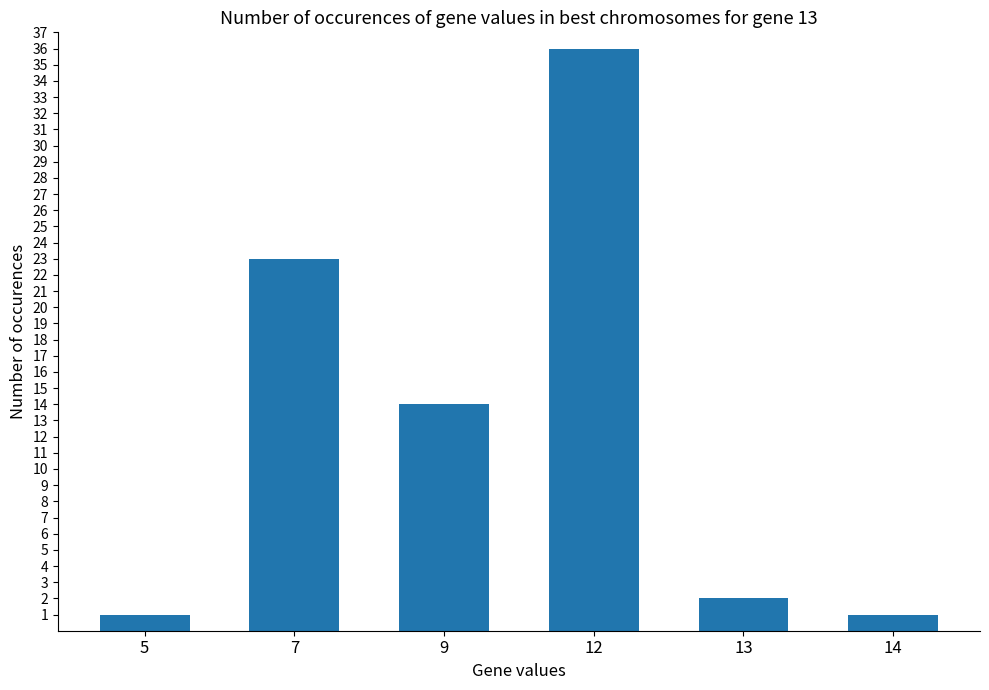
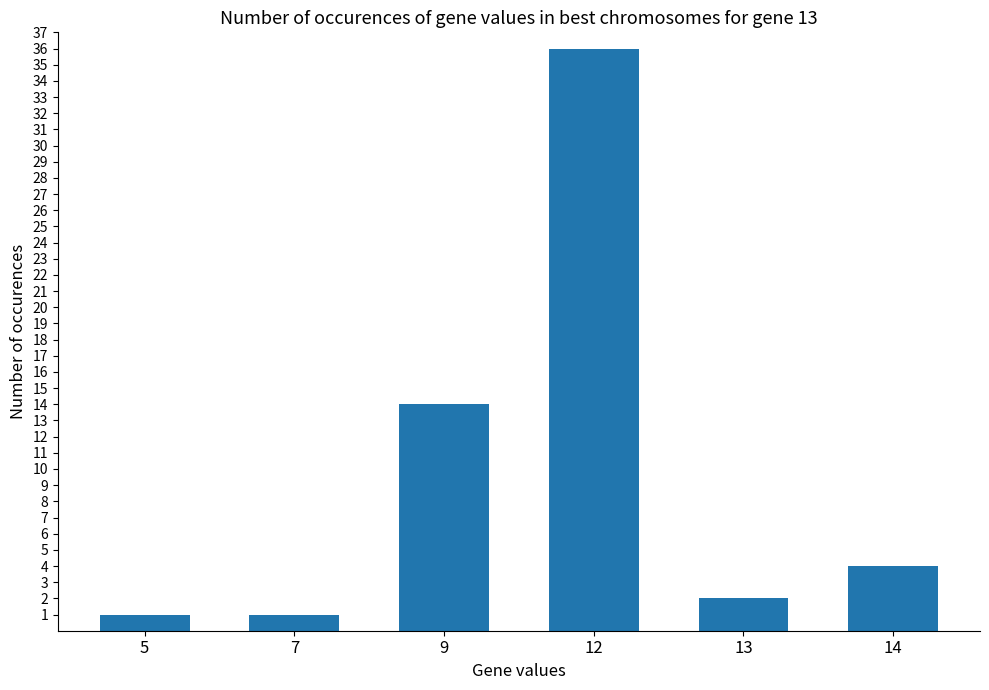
7: 23 -> 1
14: 1 -> 4
